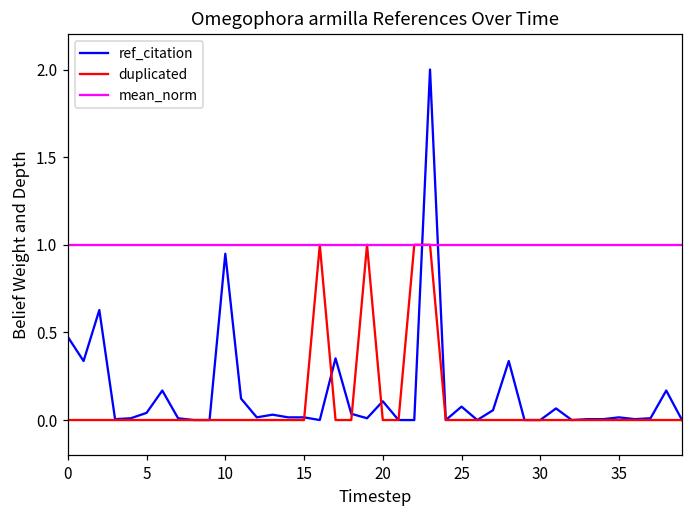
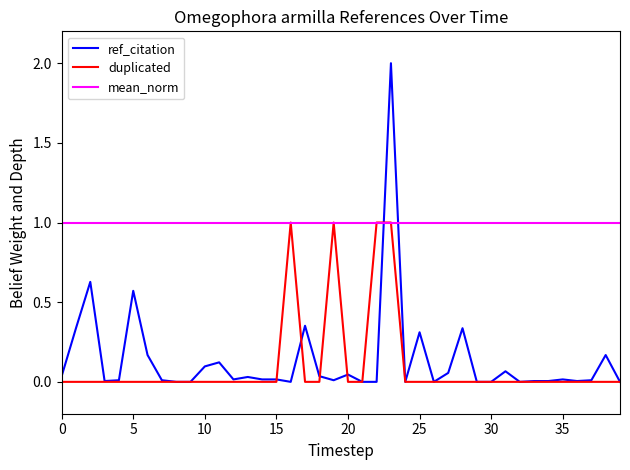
ref_citation, 0: 0.47 -> 0.04
ref_citation, 5: 0.04 -> 0.57
ref_citation, 10: 0.95 -> 0.10
ref_citation, 20: 0.11 -> 0.05
ref_citation, 25: 0.08 -> 0.31
